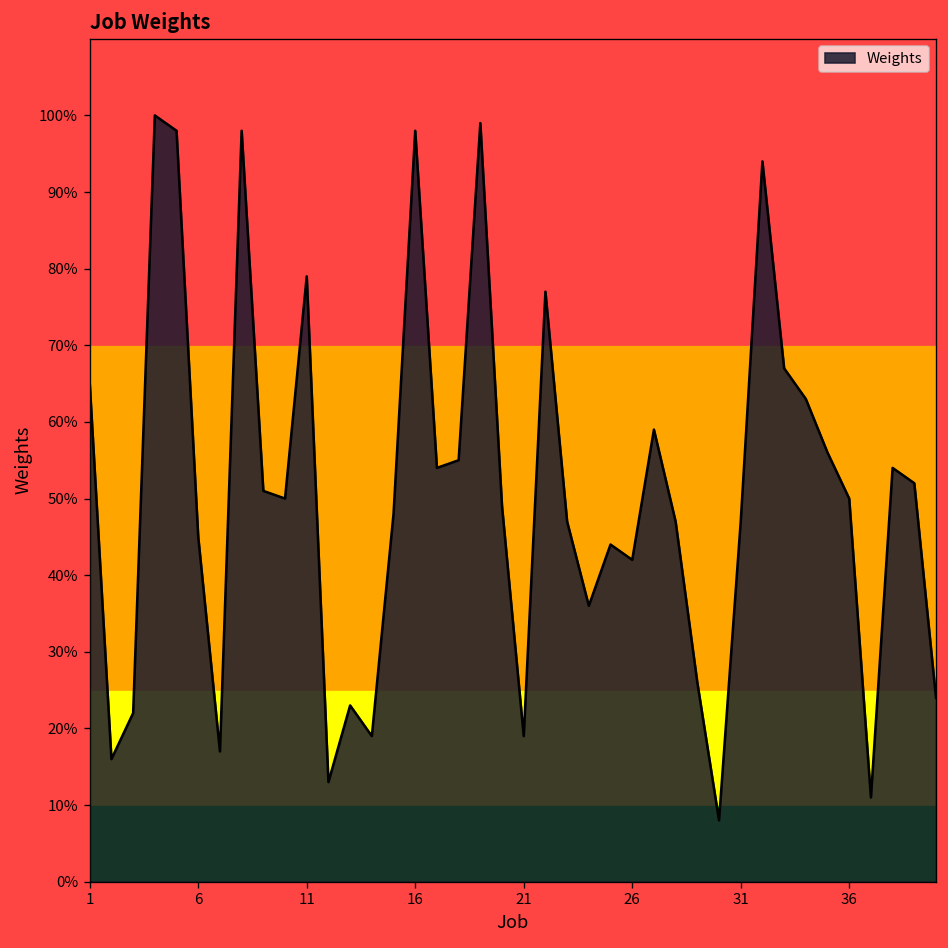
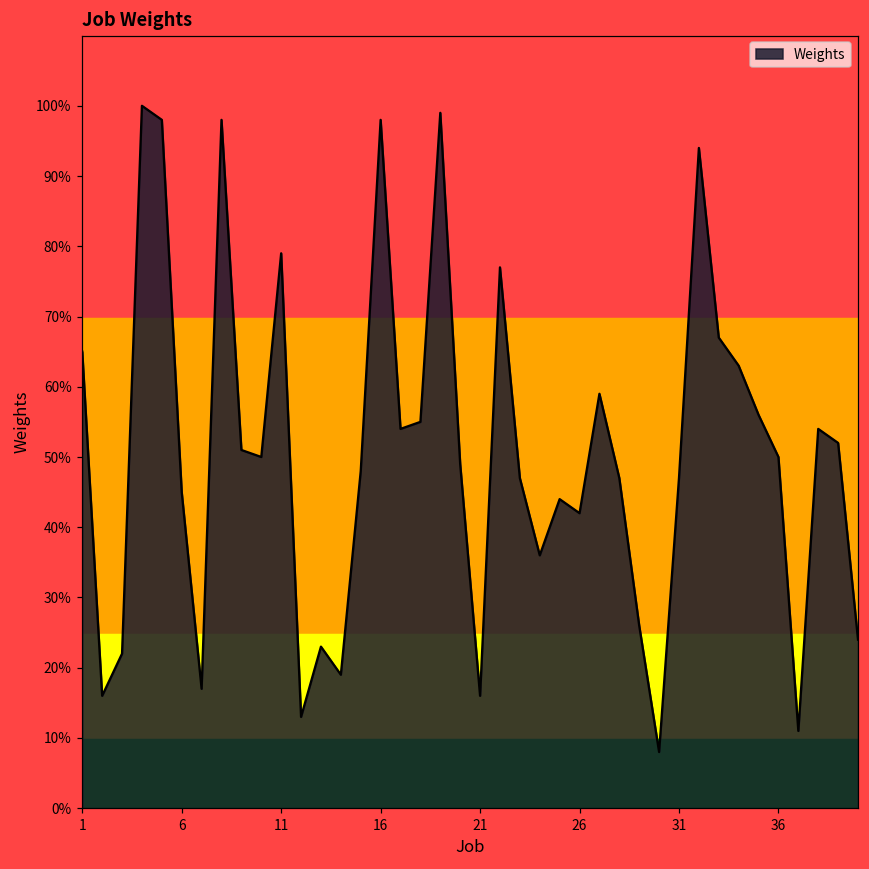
21: 19% -> 16%
